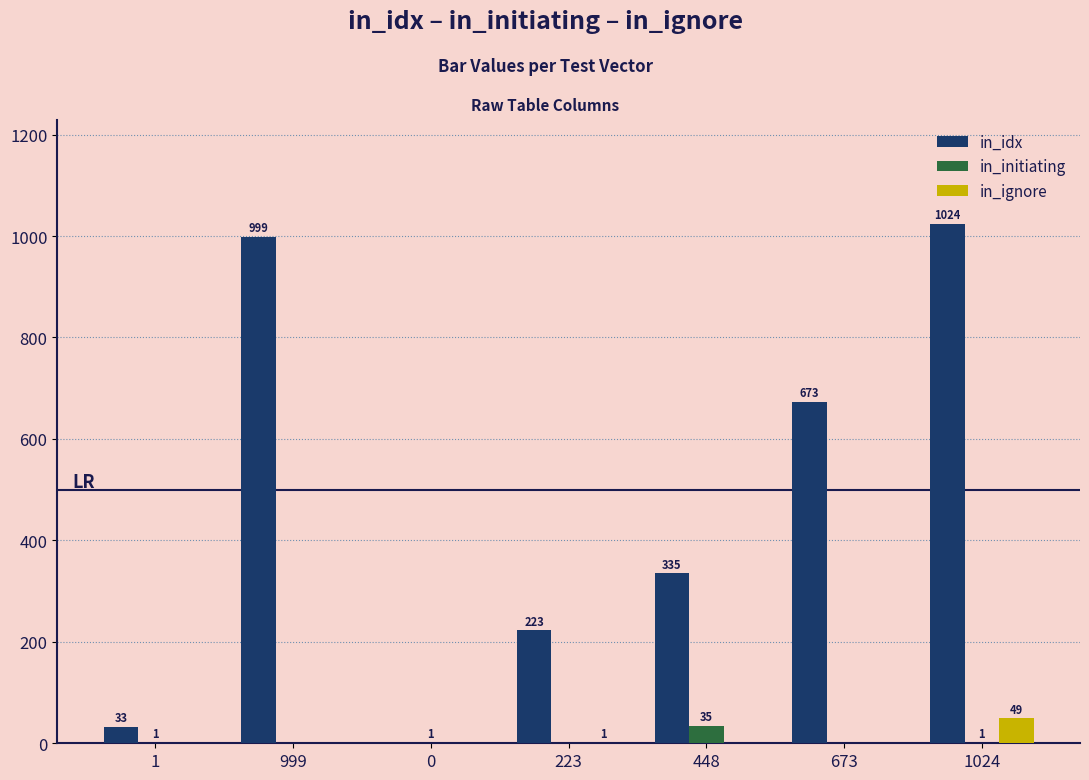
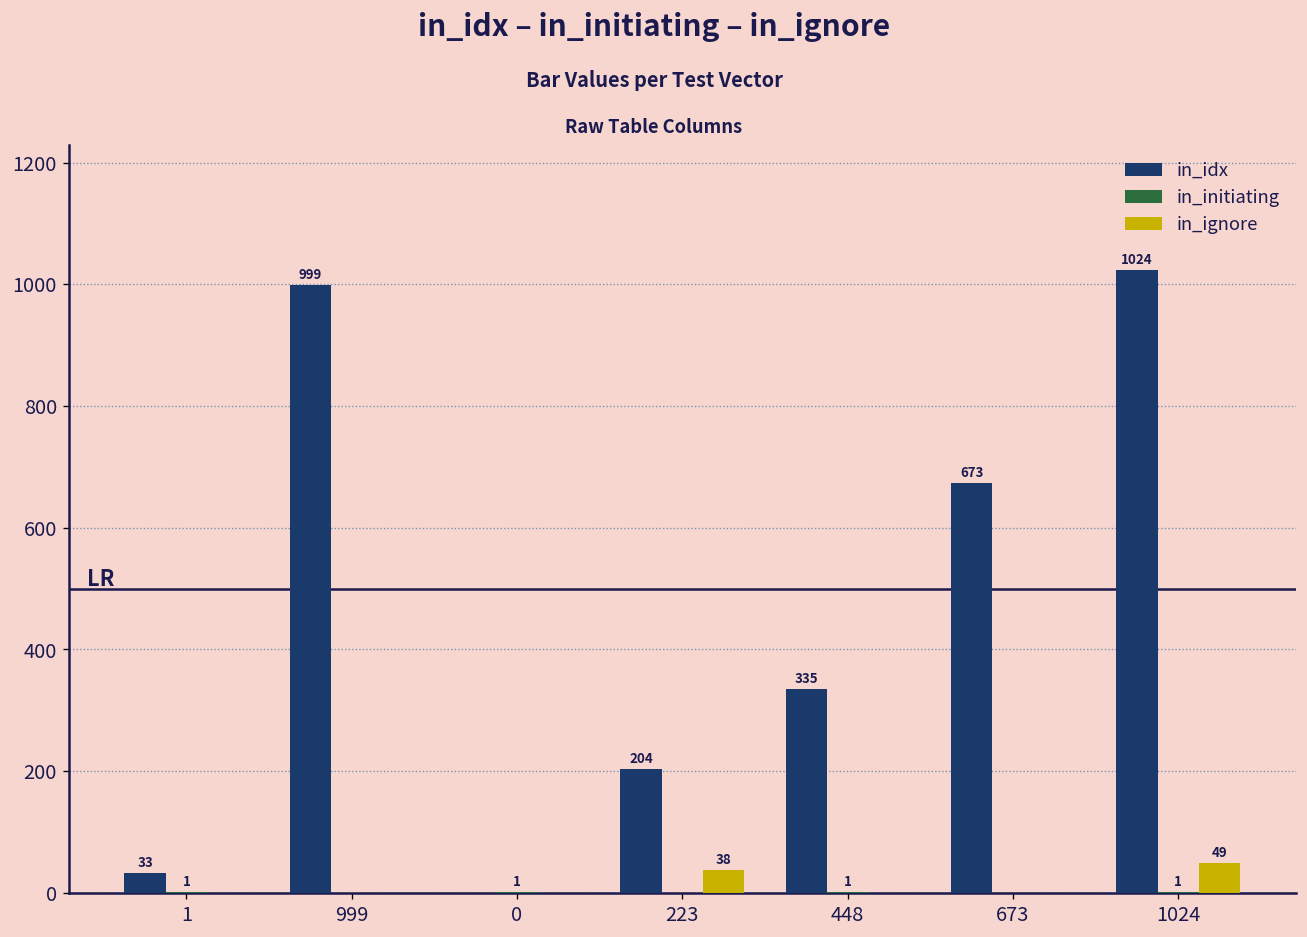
in_idx, 223: 223 -> 204
in_ignore, 223: 1 -> 38
in_initiating, 448: 35 -> 1
